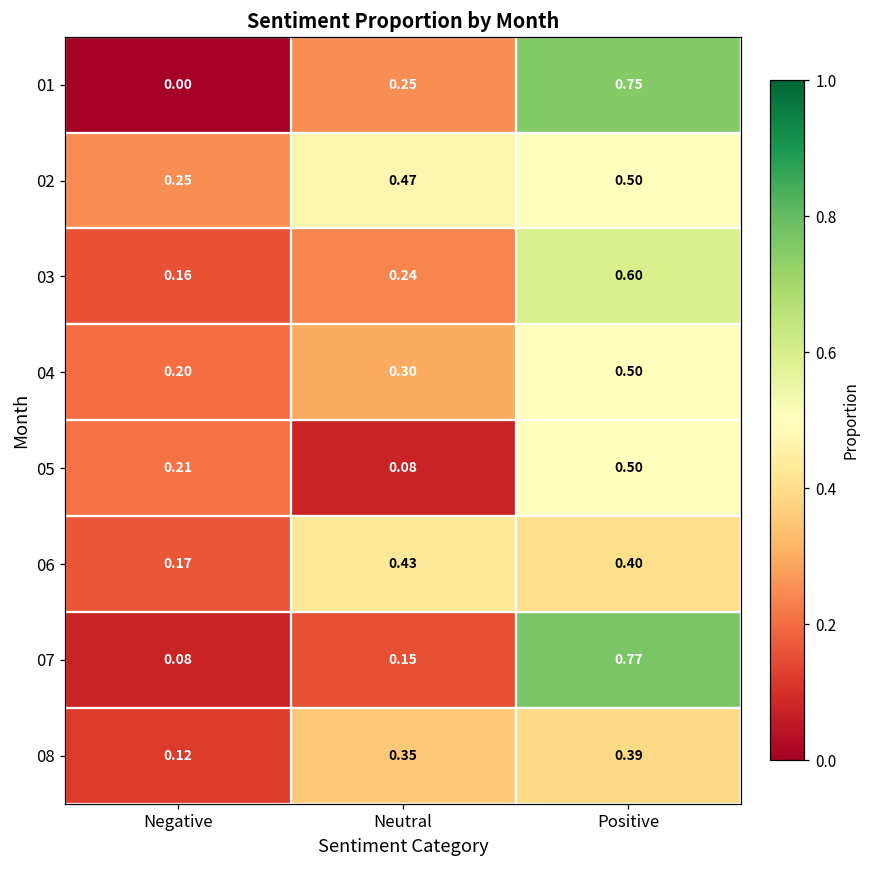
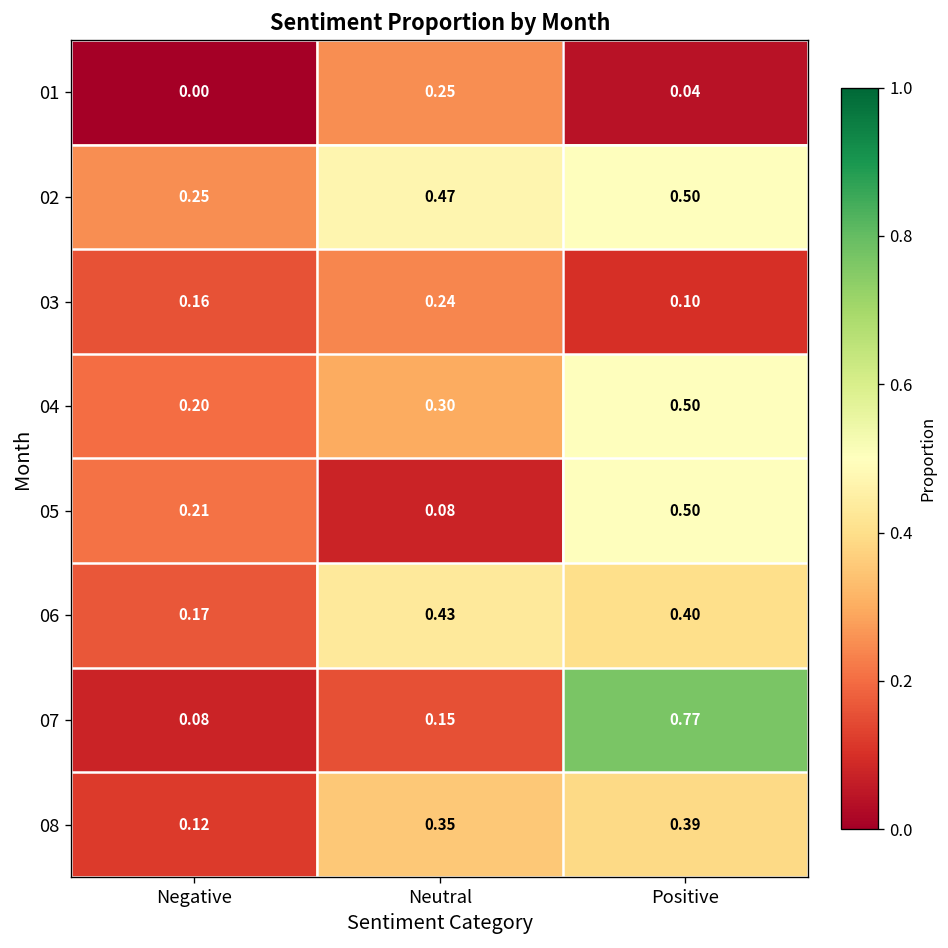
01, Positive: 0.75 -> 0.04
03, Positive: 0.60 -> 0.10
